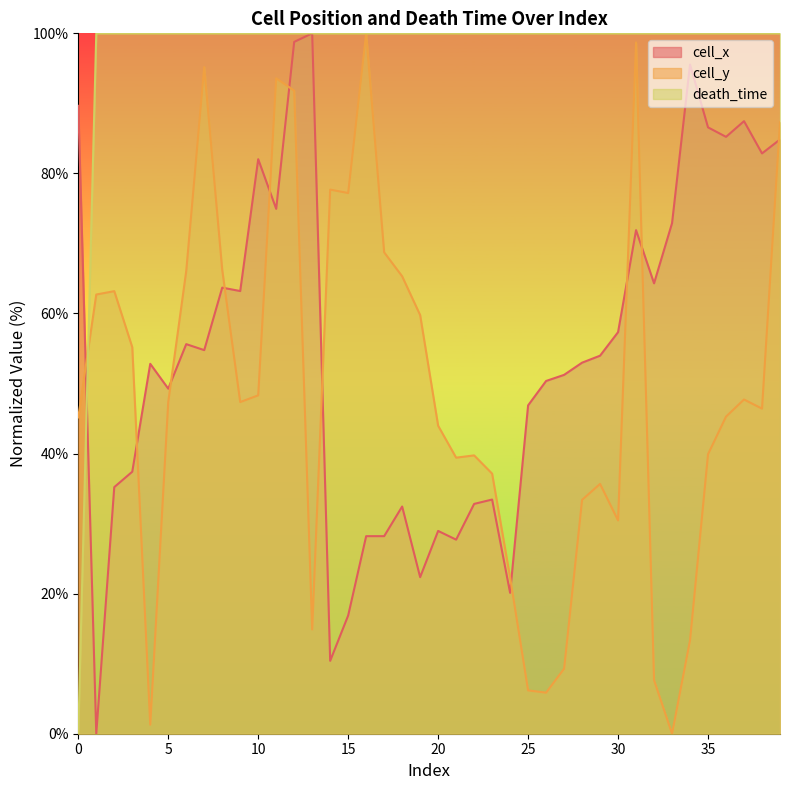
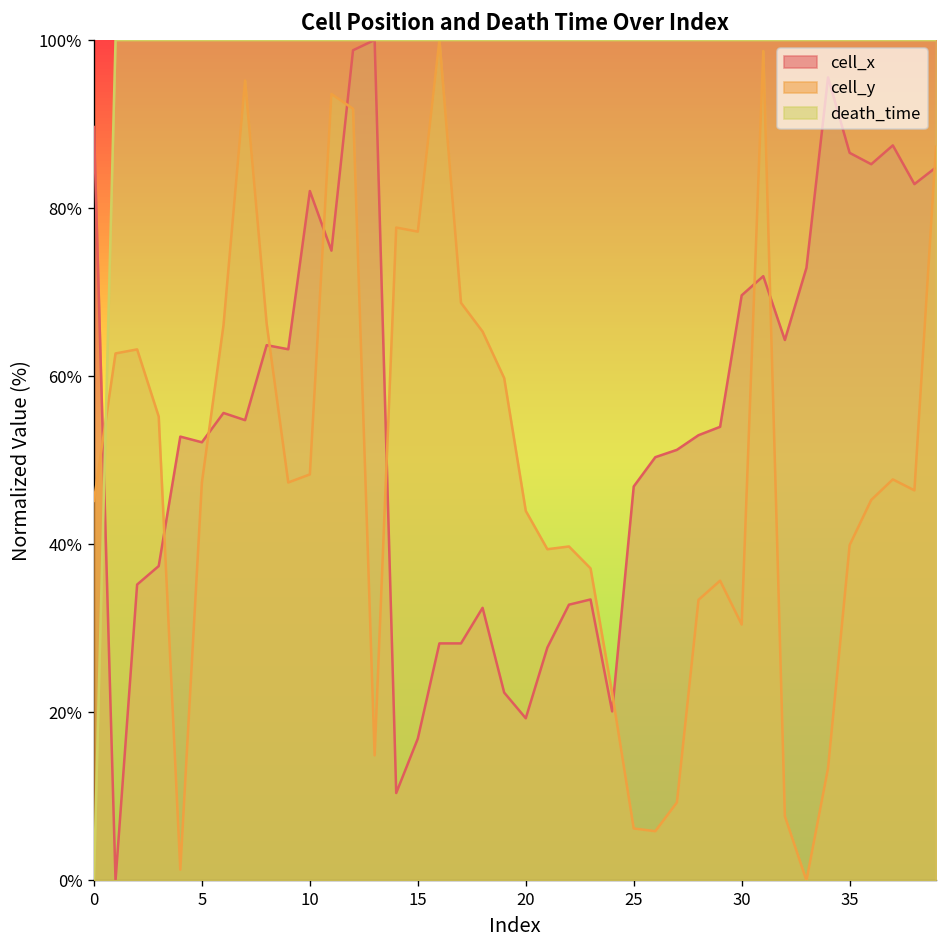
cell_x, 5: 49% -> 52%
cell_x, 20: 29% -> 19%
cell_x, 30: 57% -> 70%
